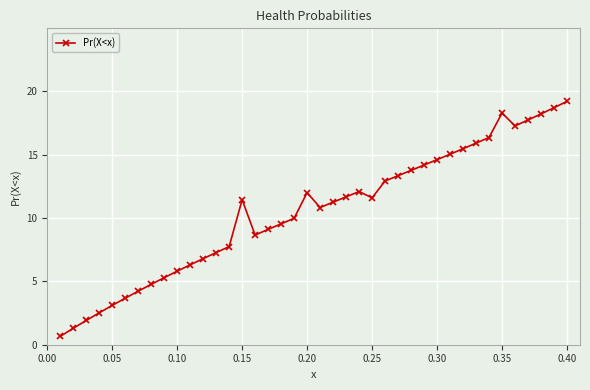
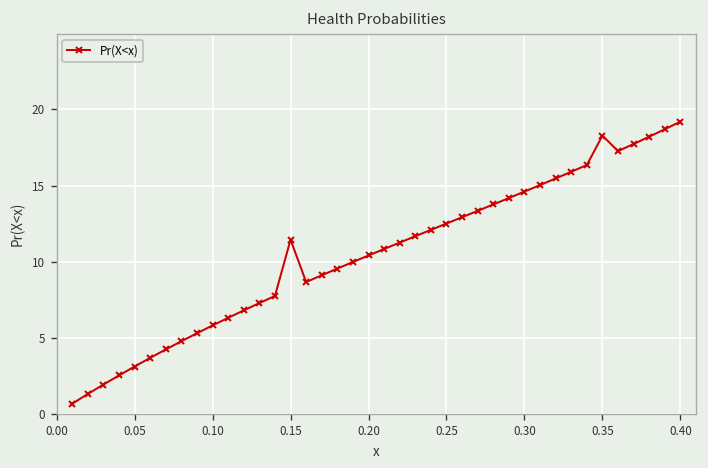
0.20: 12.0 -> 10.4
0.25: 11.6 -> 12.5
